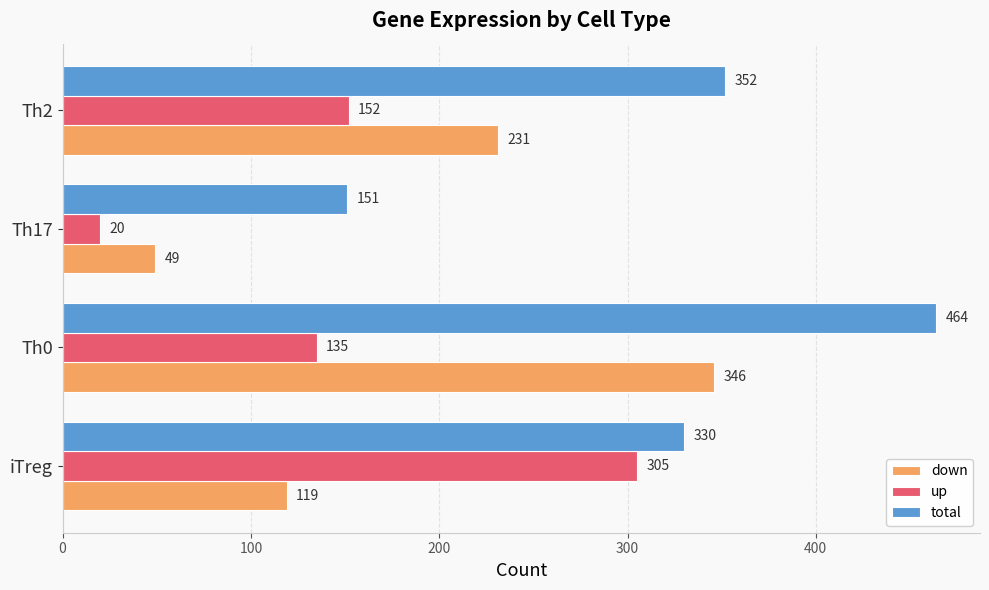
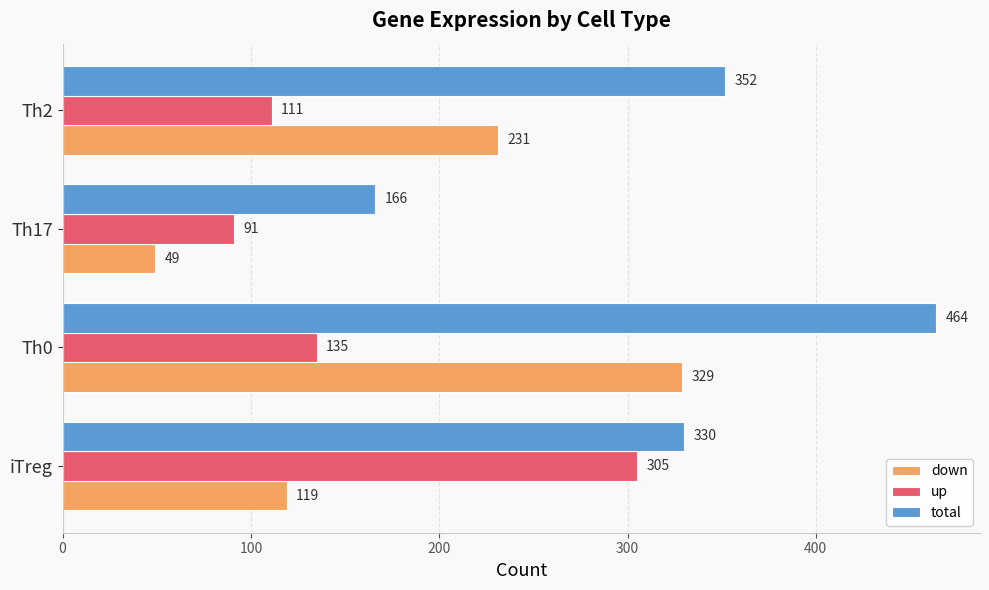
up, Th2: 152 -> 111
total, Th17: 151 -> 166
up, Th17: 20 -> 91
down, Th0: 346 -> 329
